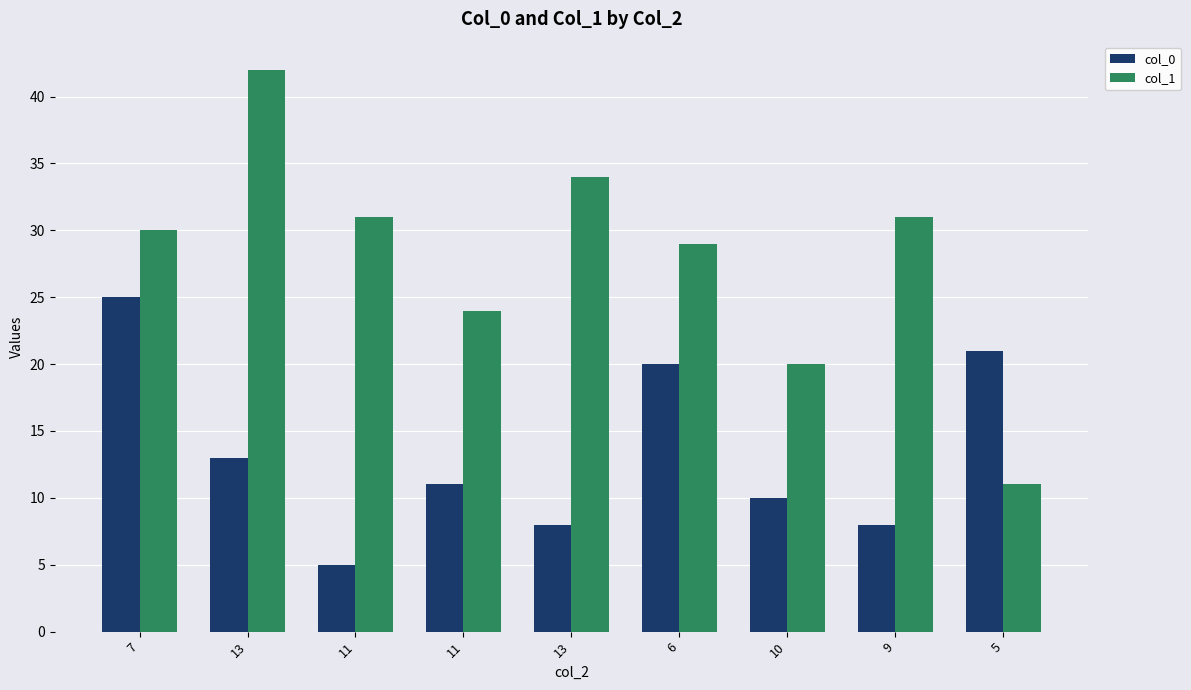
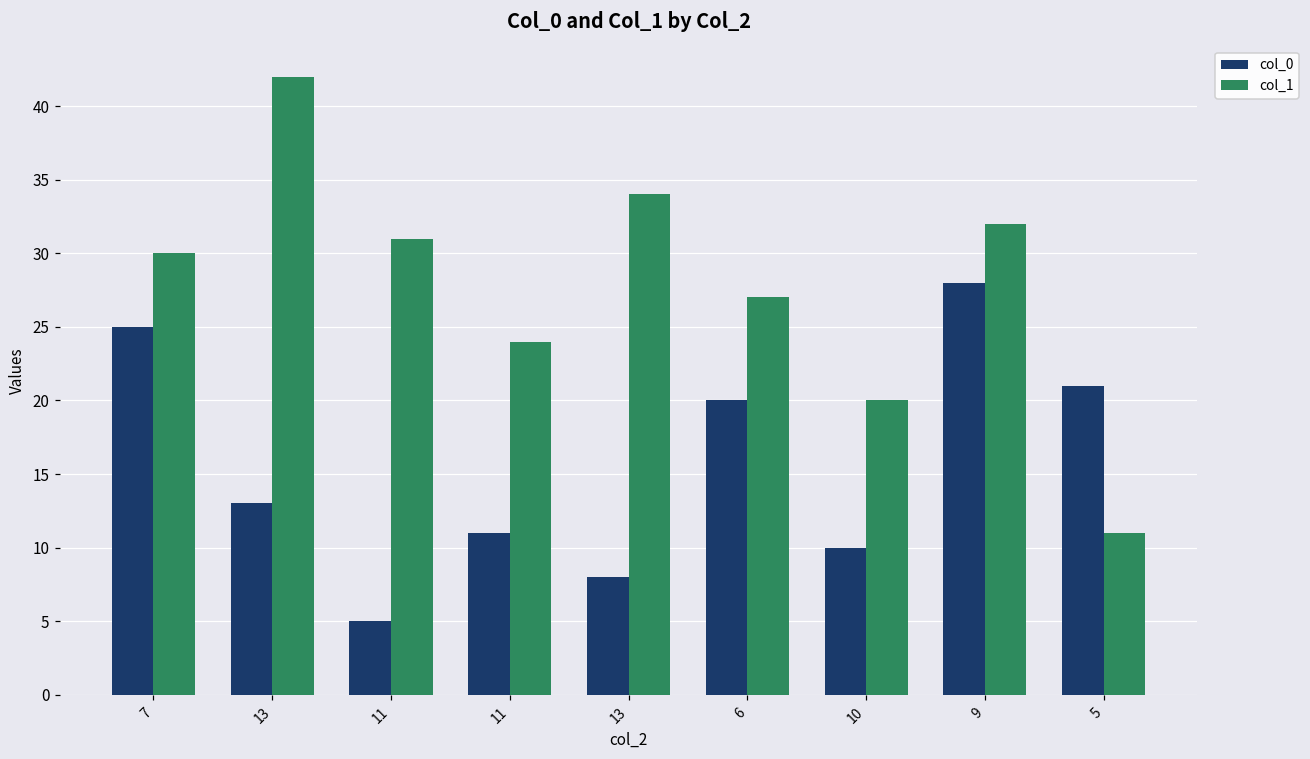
col_1, 6: 29 -> 27
col_0, 9: 8 -> 28
col_1, 9: 31 -> 32
